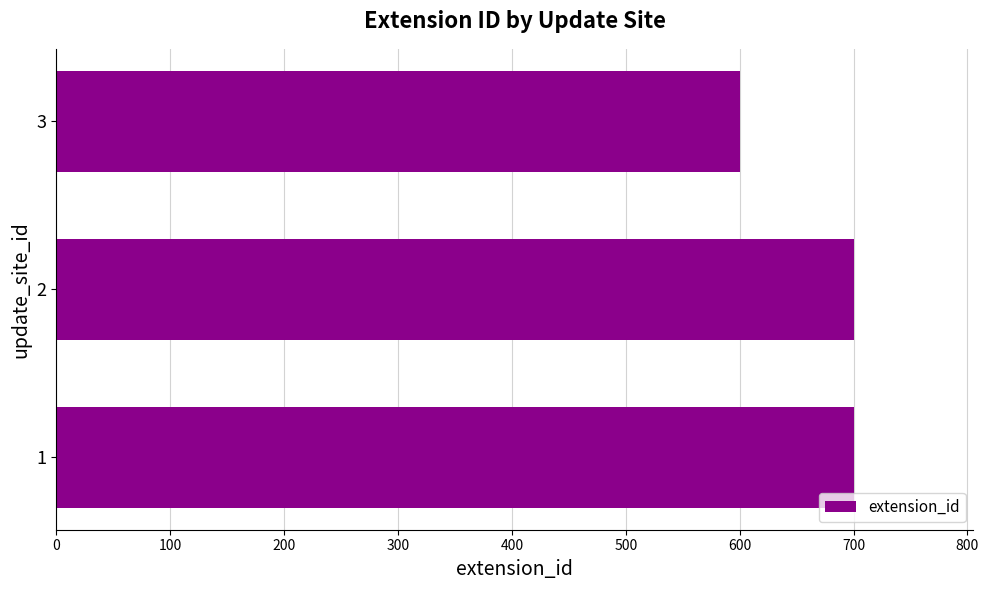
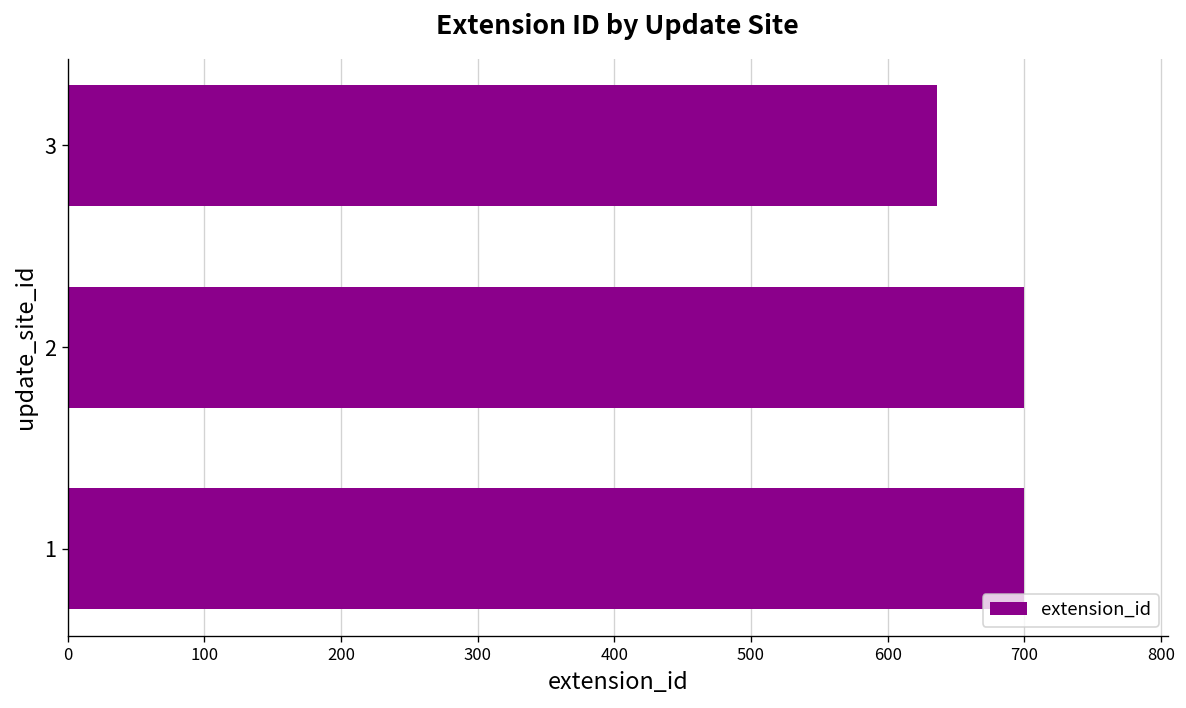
3: 600 -> 636
